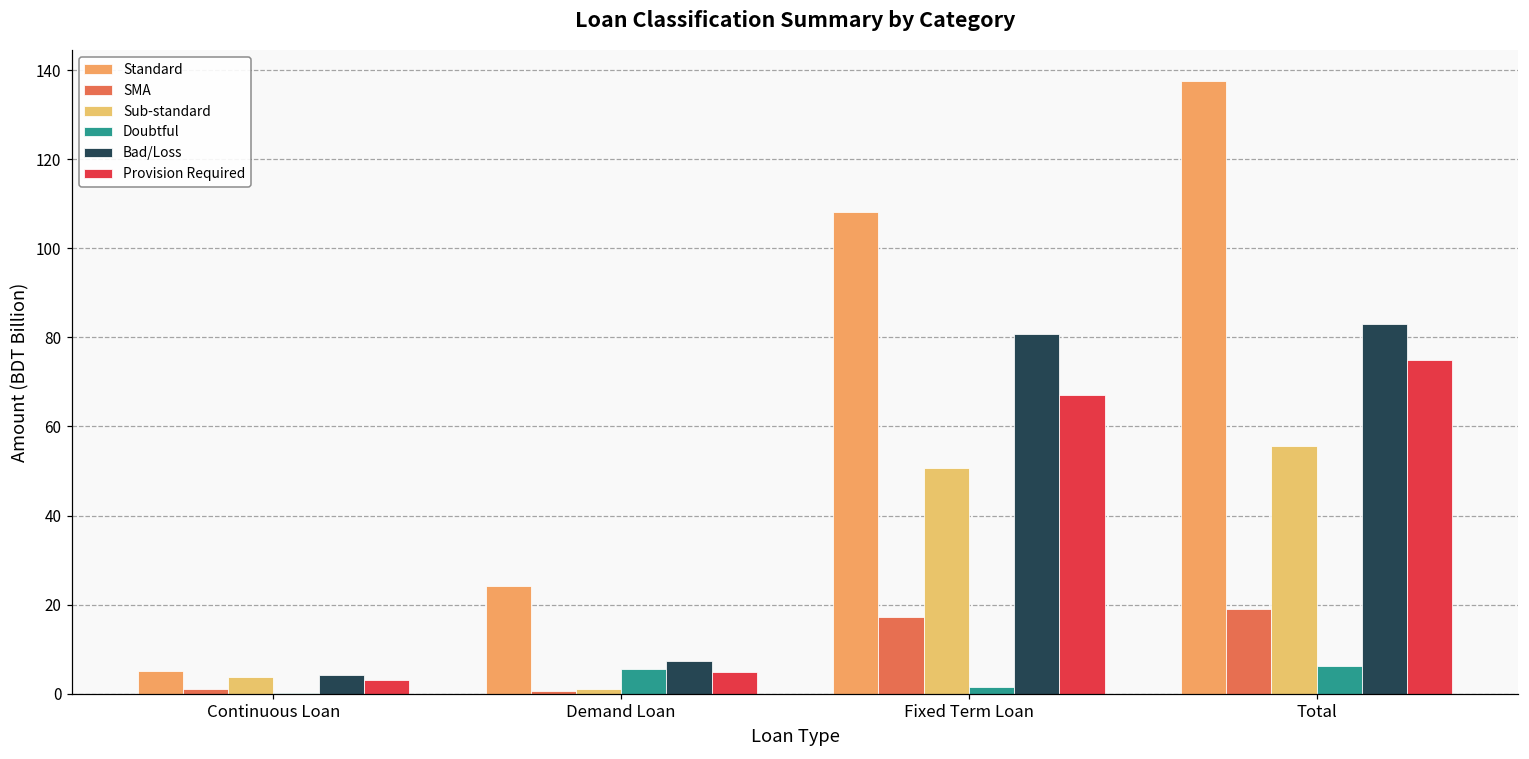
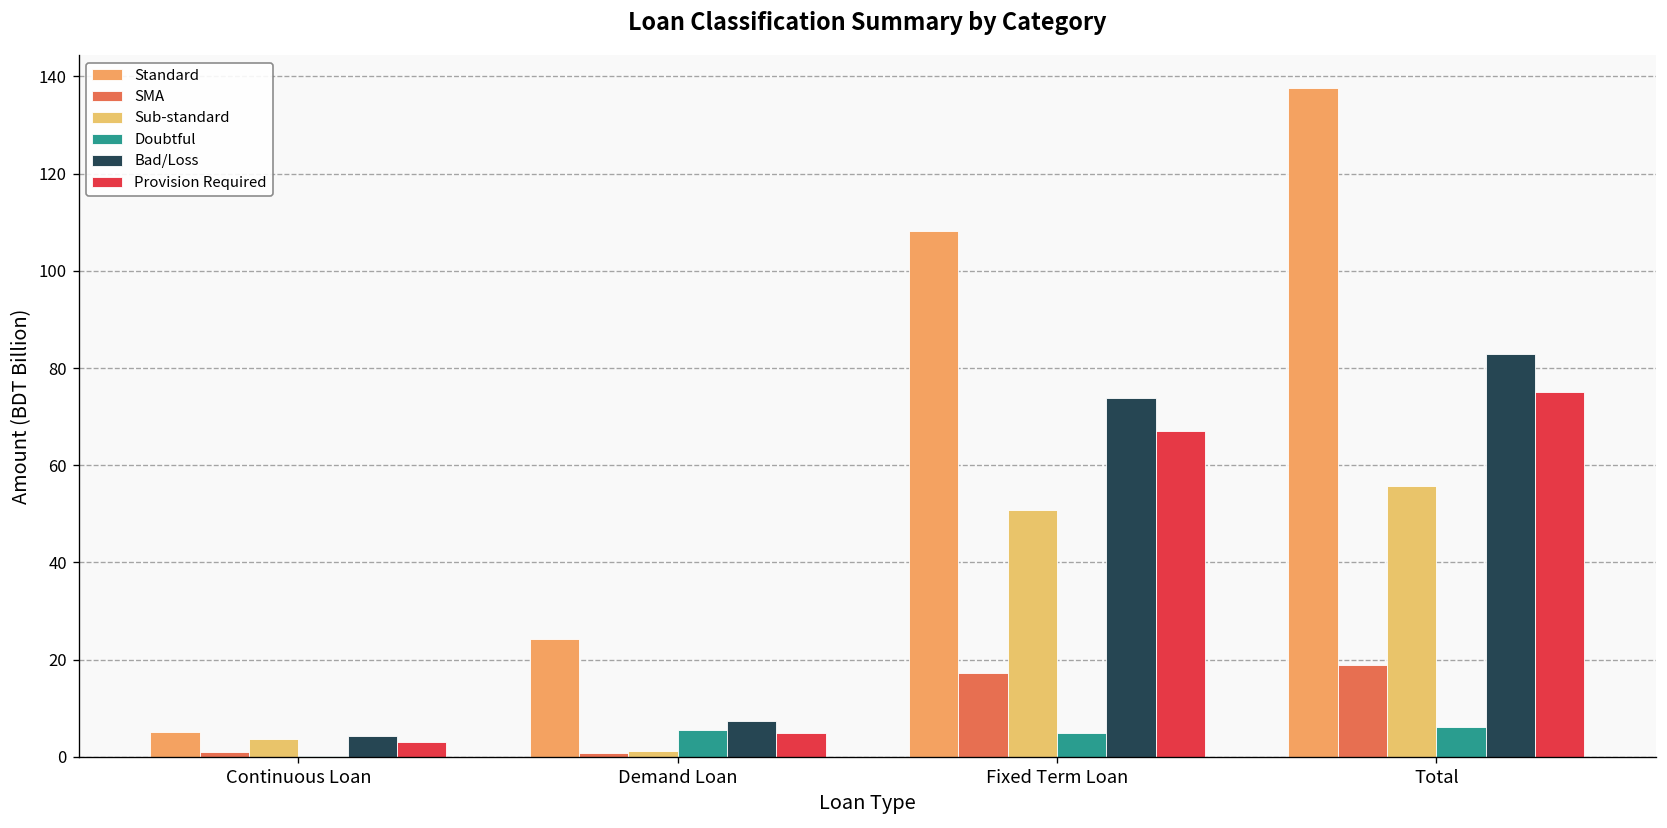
Doubtful, Fixed Term Loan: 2 -> 5
Bad/Loss, Fixed Term Loan: 81 -> 74
